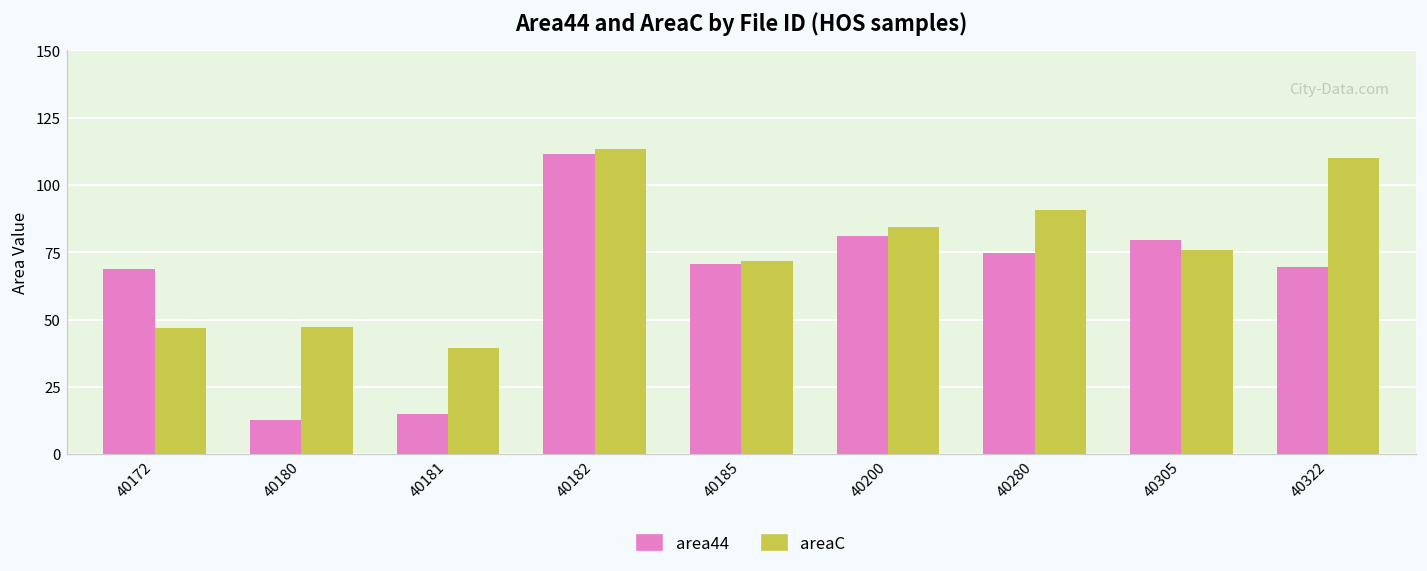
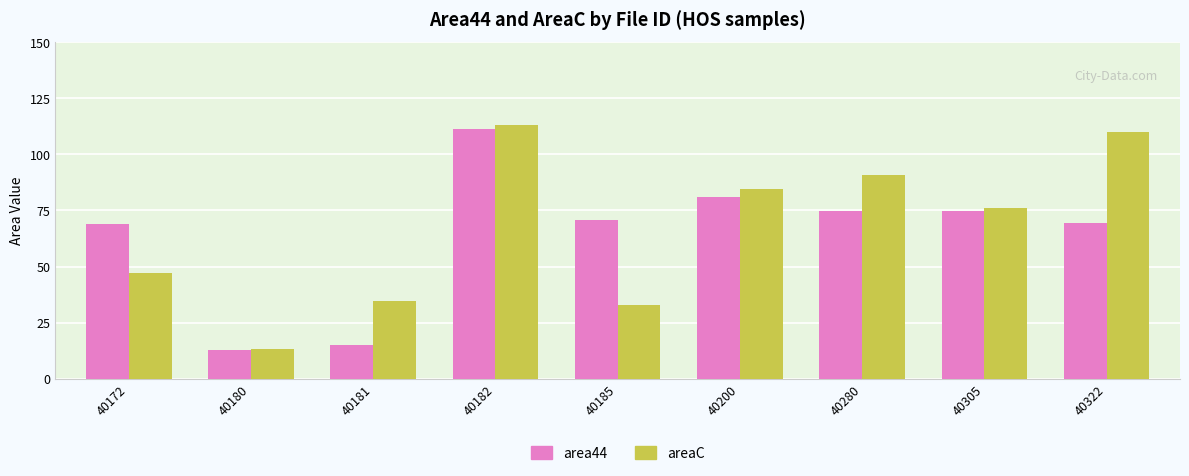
areaC, 40180: 47 -> 13
areaC, 40181: 39 -> 35
areaC, 40185: 72 -> 33
area44, 40305: 80 -> 75
